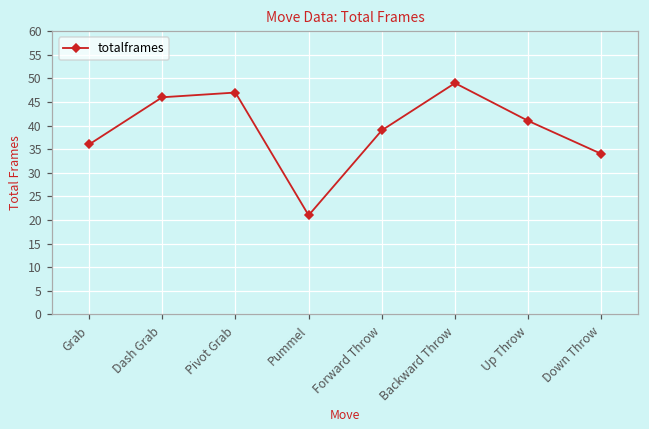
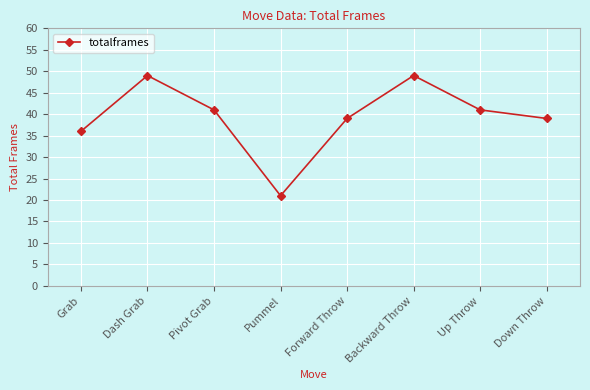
Dash Grab: 46 -> 49
Pivot Grab: 47 -> 41
Down Throw: 34 -> 39
